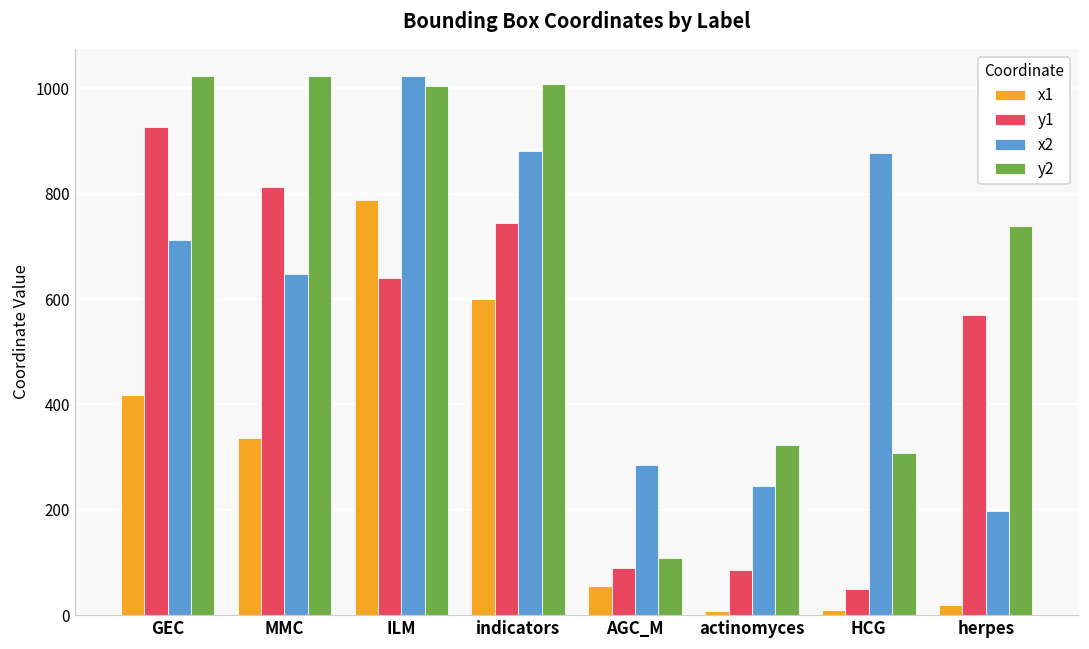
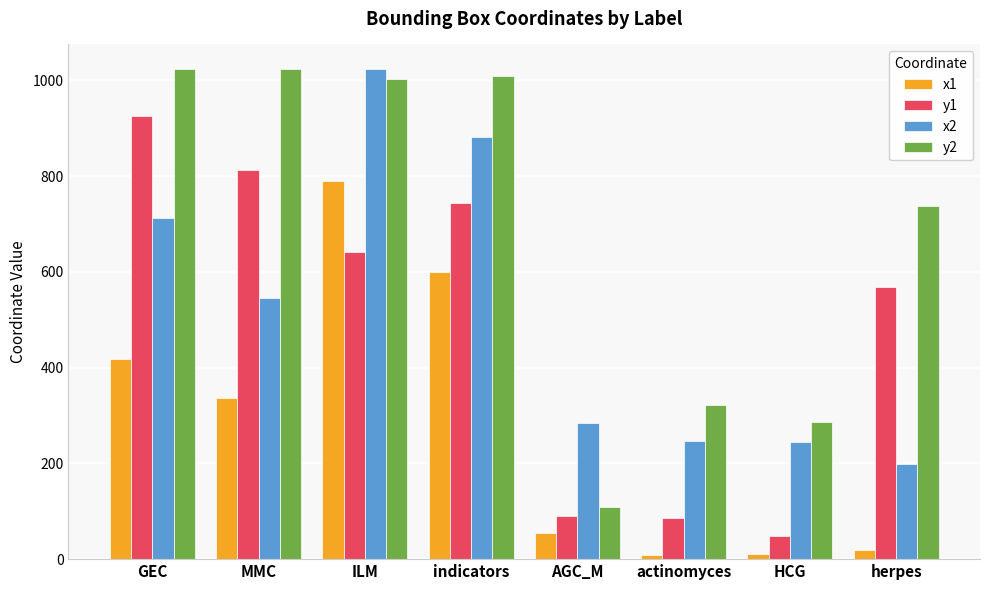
x2, MMC: 650 -> 550
x2, HCG: 880 -> 240
y2, HCG: 310 -> 290
